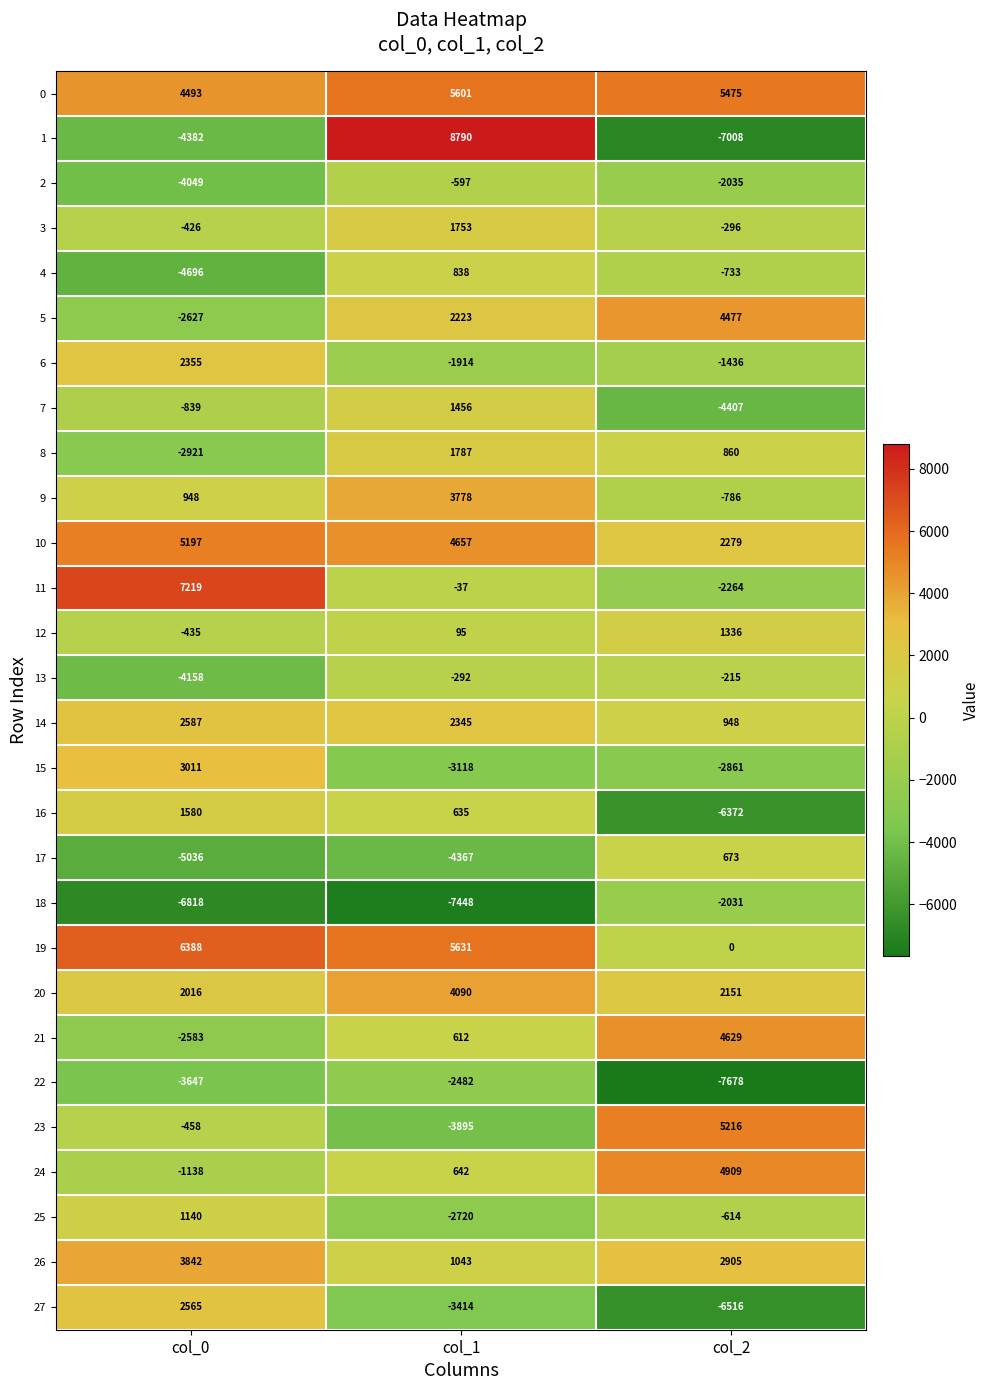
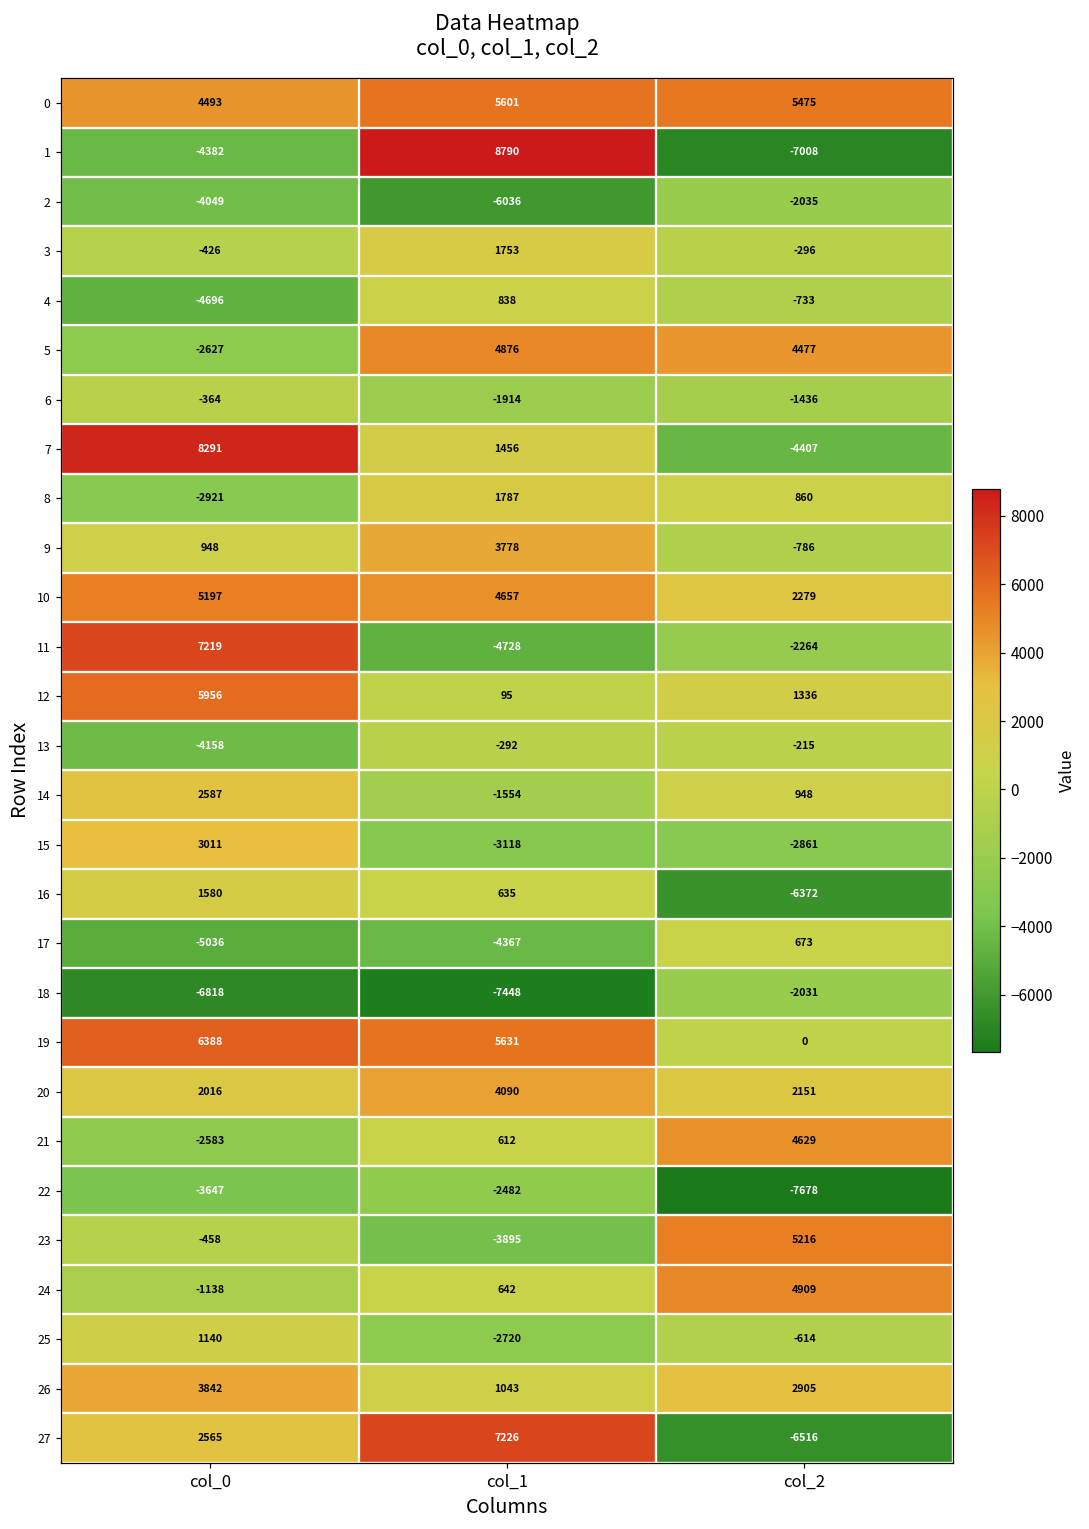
2, col_1: -597 -> -6036
5, col_1: 2223 -> 4876
6, col_0: 2355 -> -364
7, col_0: -839 -> 8291
11, col_1: -37 -> -4728
12, col_0: -435 -> 5956
14, col_1: 2345 -> -1554
27, col_1: -3414 -> 7226
